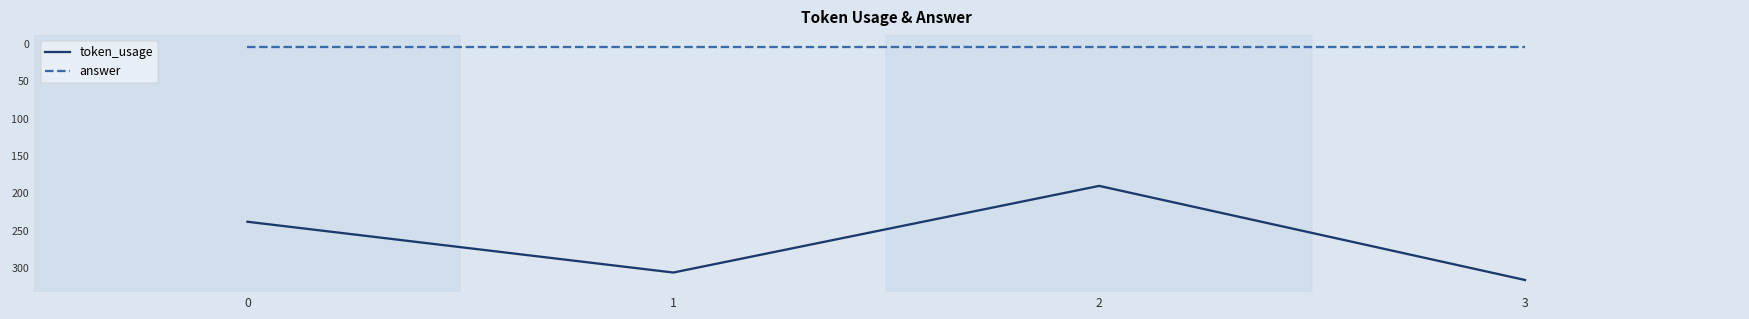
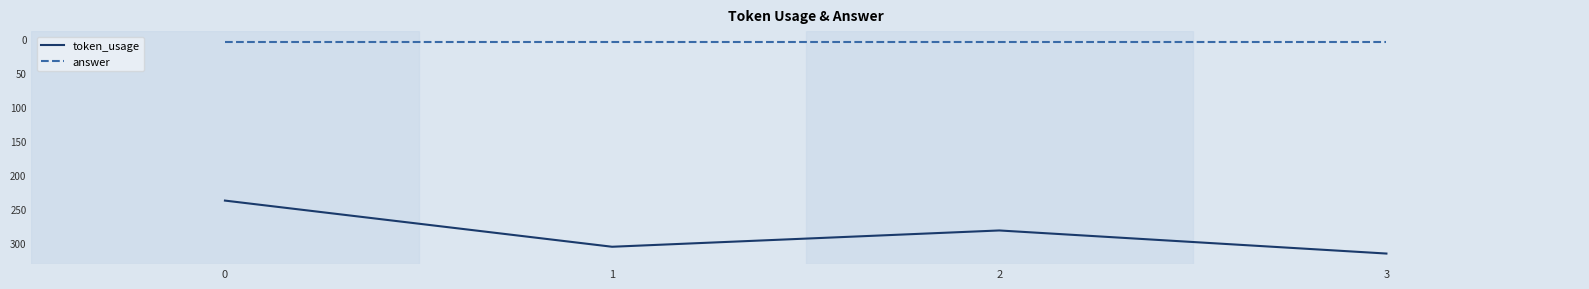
token_usage, 2: 190 -> 280
